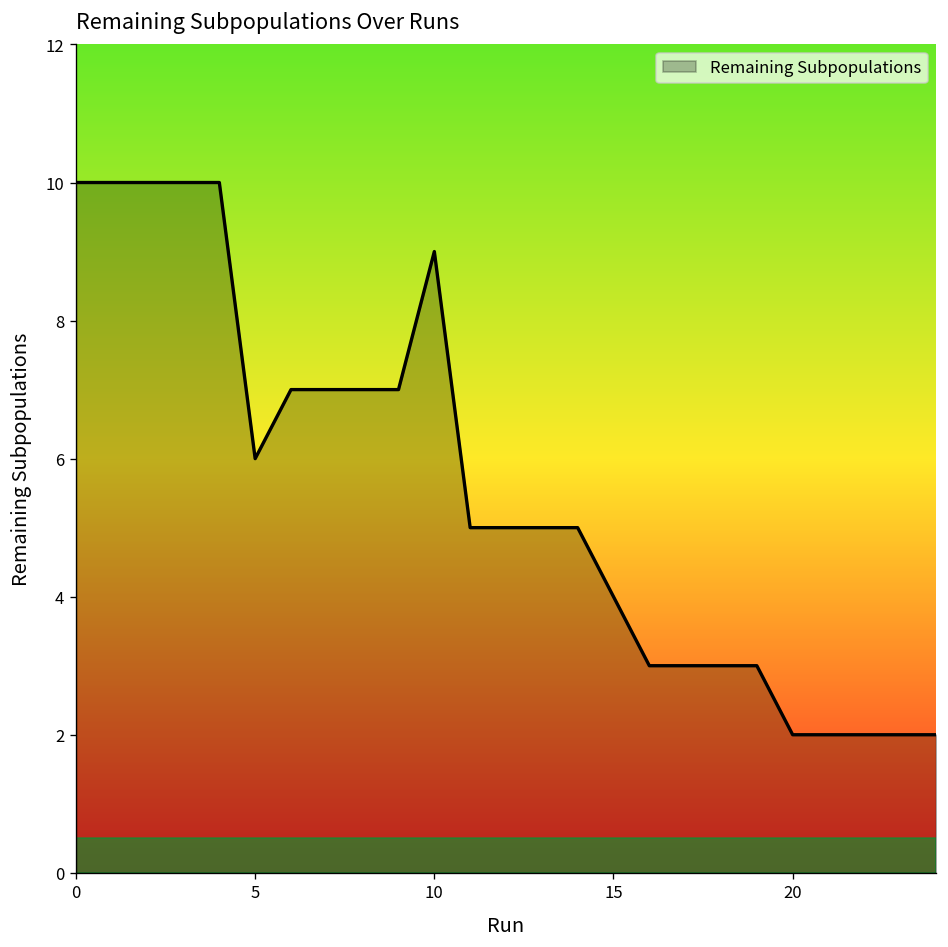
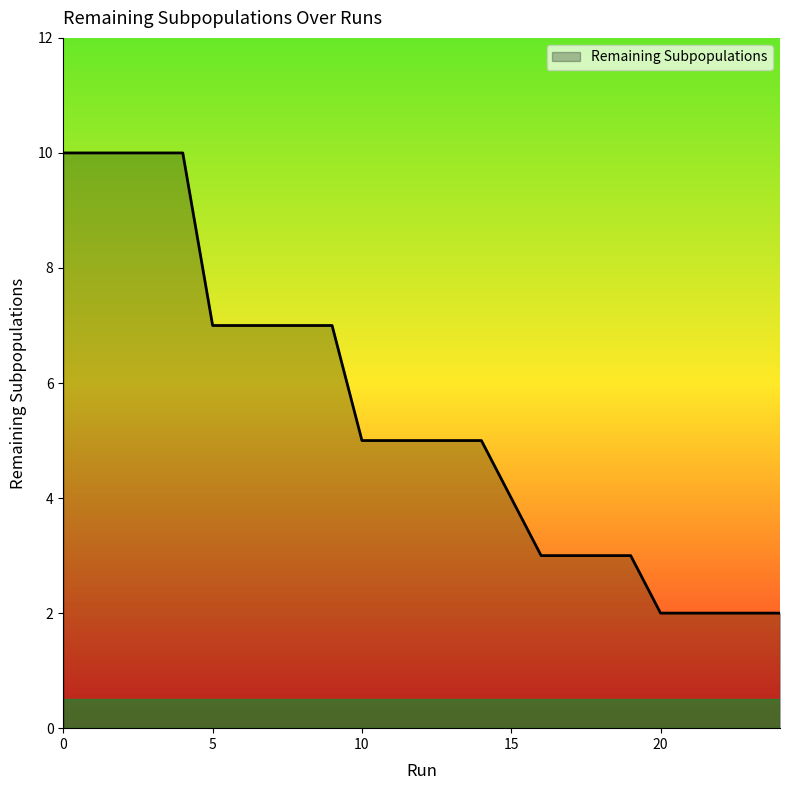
5: 6 -> 7
10: 9 -> 5
